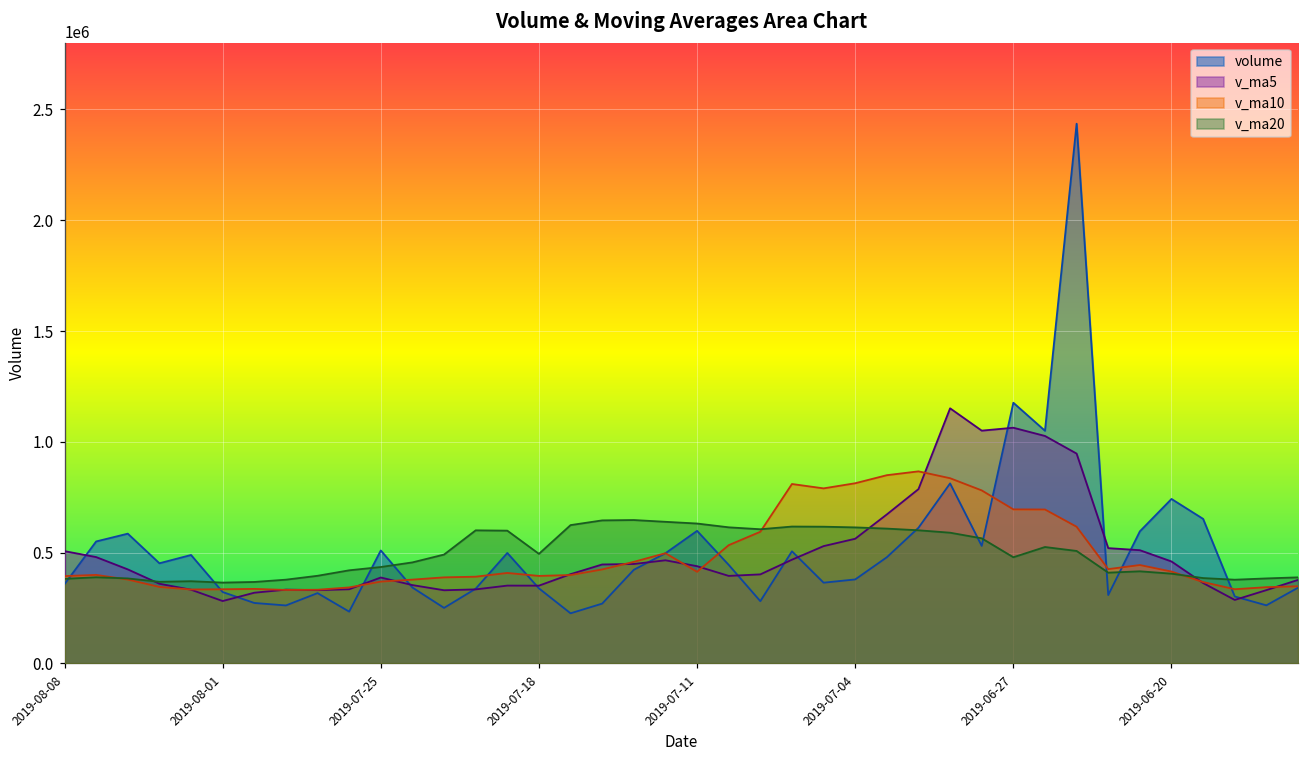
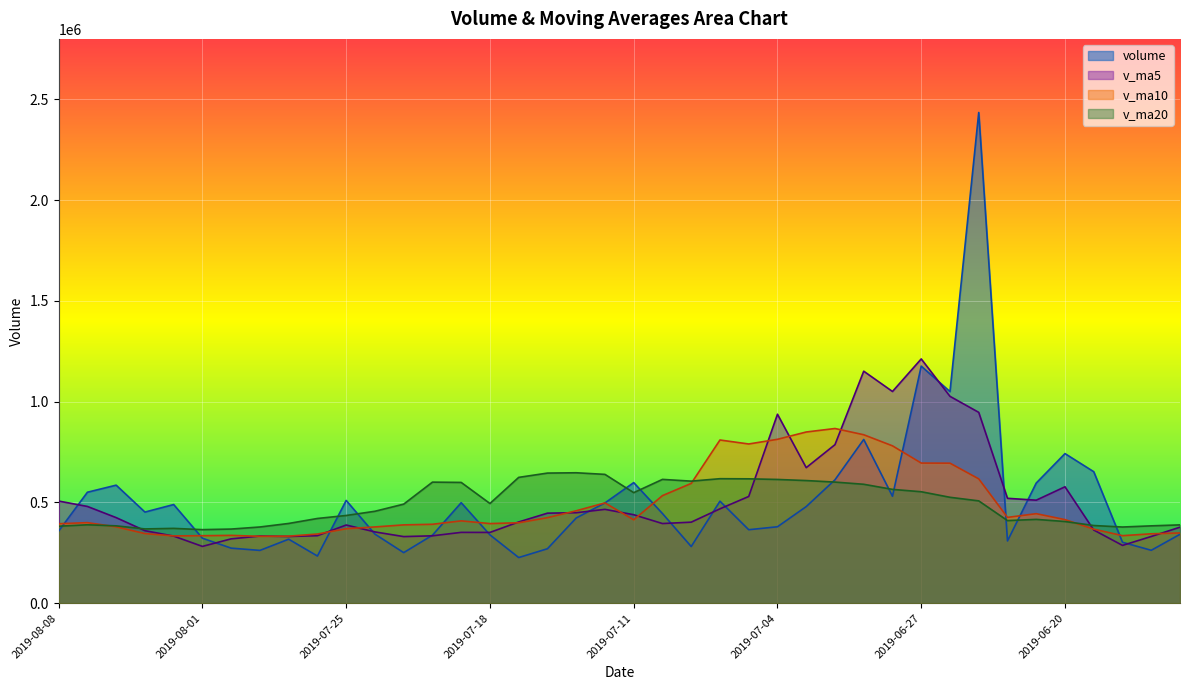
v_ma20, 2019-07-11: 630000 -> 550000
v_ma5, 2019-07-04: 560000 -> 940000
v_ma5, 2019-06-27: 1060000 -> 1210000
v_ma20, 2019-06-27: 480000 -> 550000
v_ma5, 2019-06-20: 460000 -> 580000
